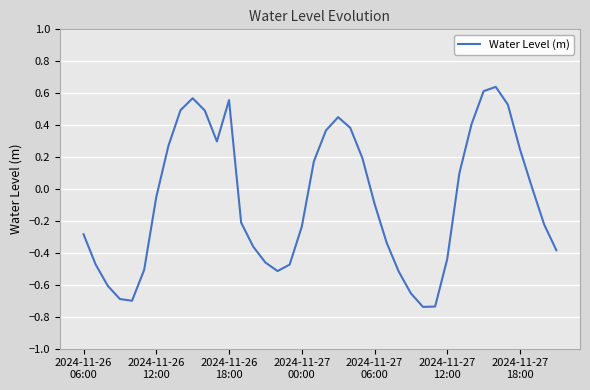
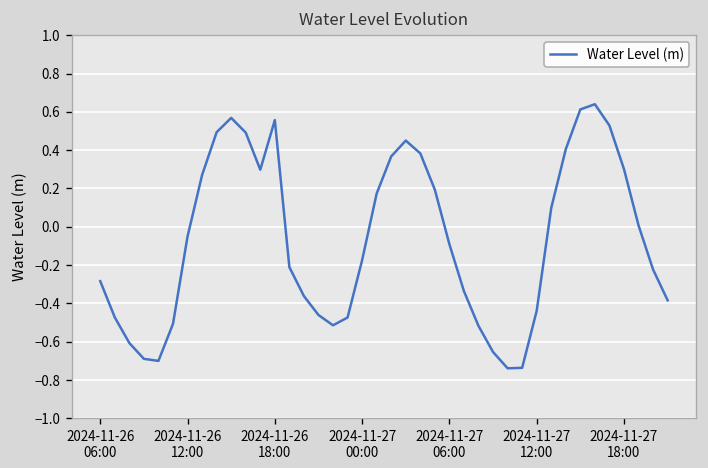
2024-11-27 00:00: -0.24 -> -0.17
2024-11-27 18:00: 0.25 -> 0.30
